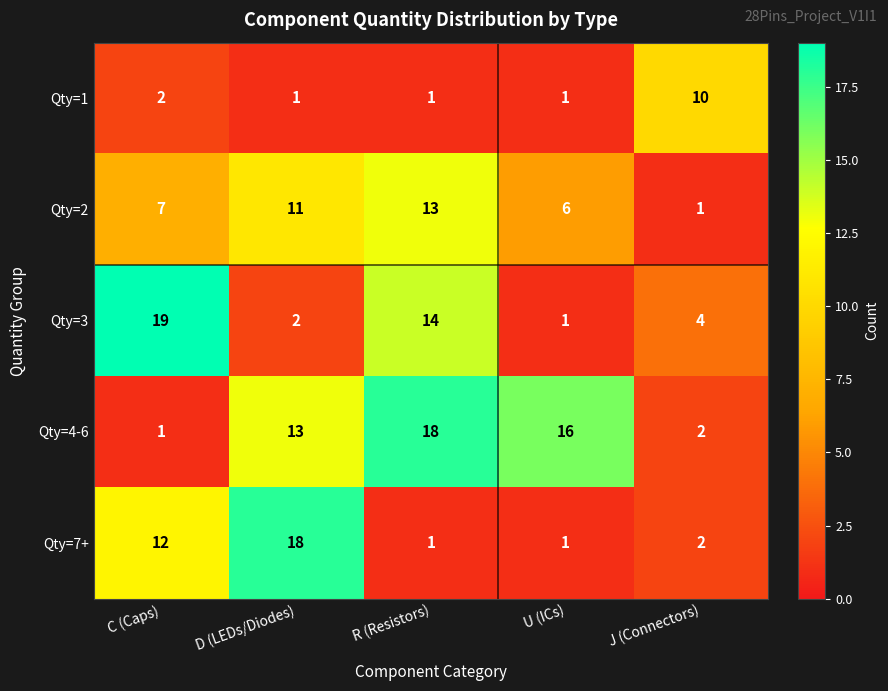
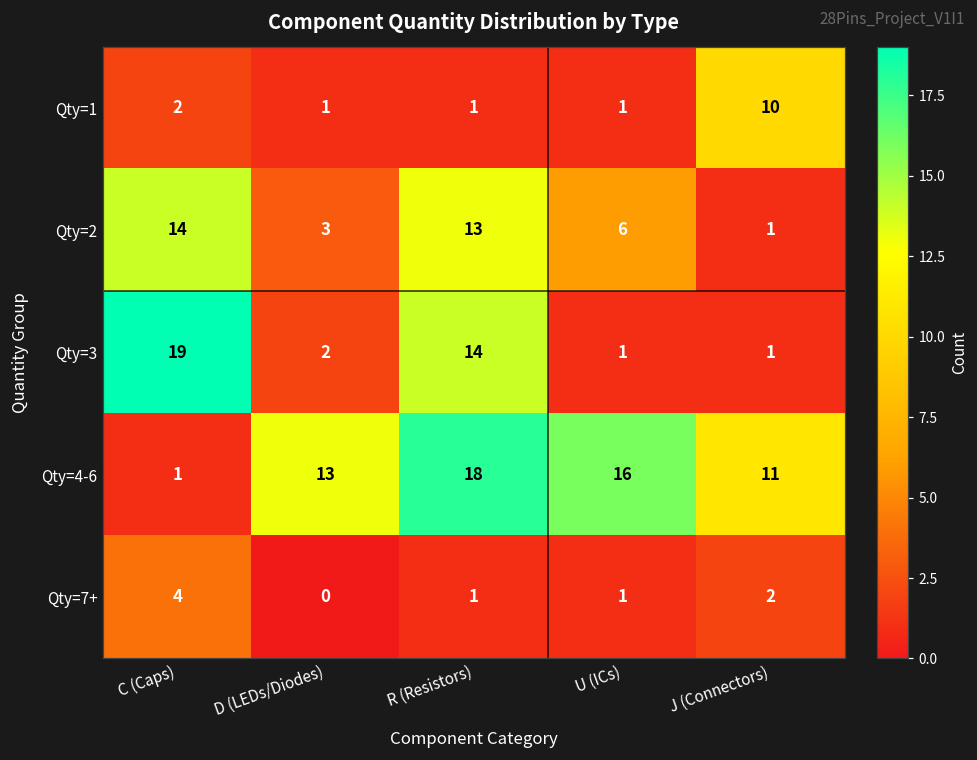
Qty=2, C (Caps): 7 -> 14
Qty=2, D (LEDs/Diodes): 11 -> 3
Qty=3, J (Connectors): 4 -> 1
Qty=4-6, J (Connectors): 2 -> 11
Qty=7+, C (Caps): 12 -> 4
Qty=7+, D (LEDs/Diodes): 18 -> 0
